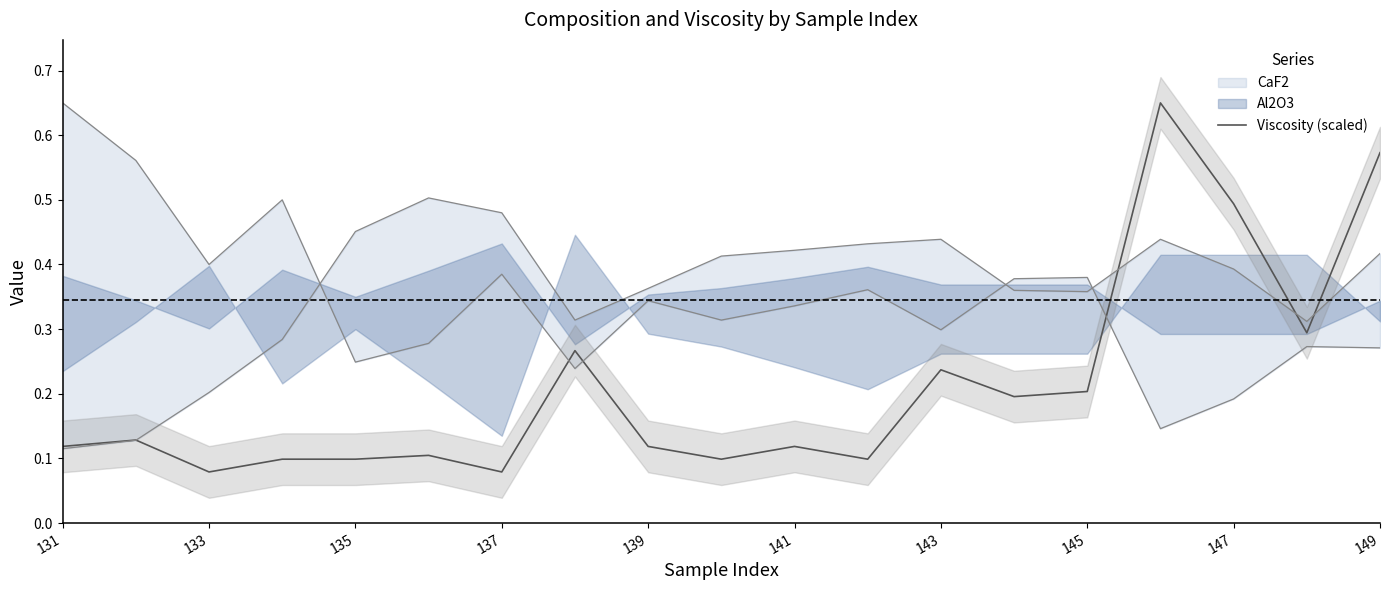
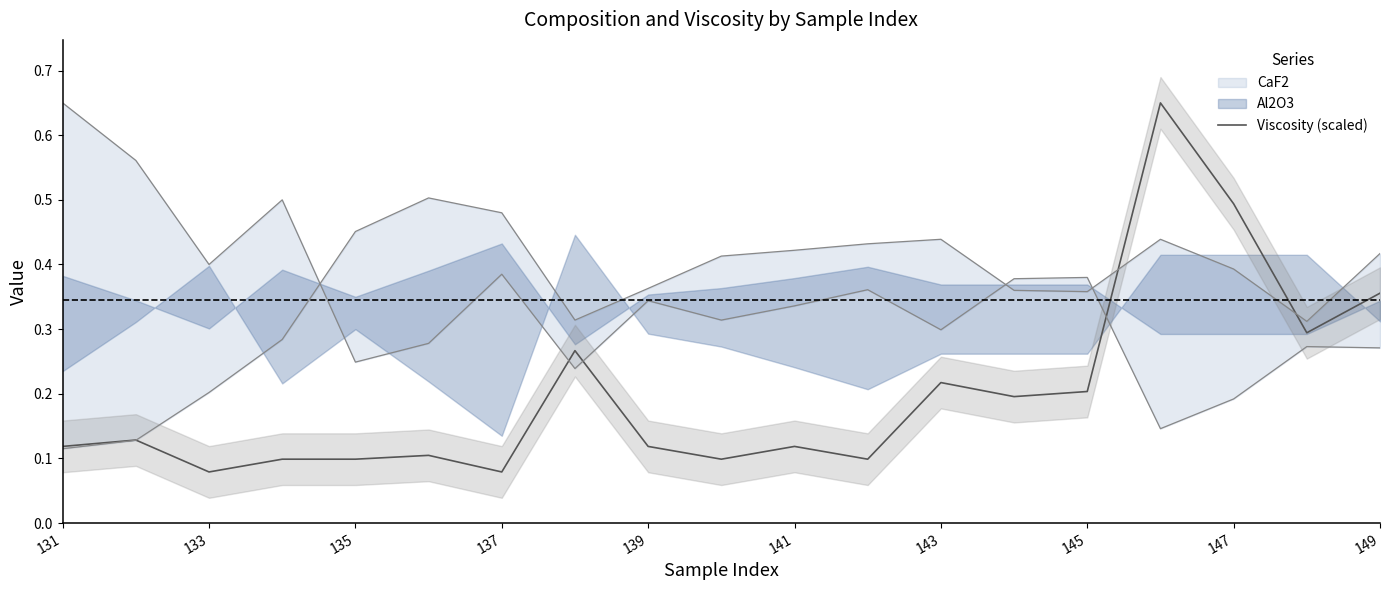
Viscosity (scaled), 143: 0.24 -> 0.22
Viscosity (scaled), 149: 0.57 -> 0.36
